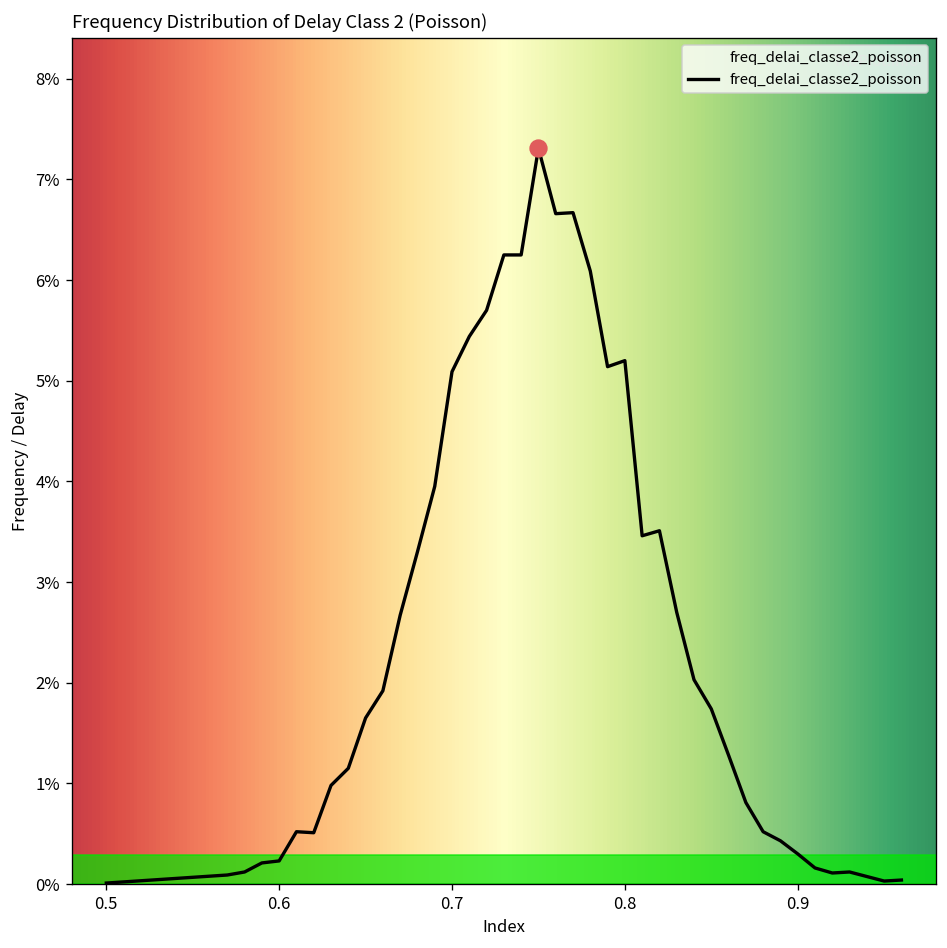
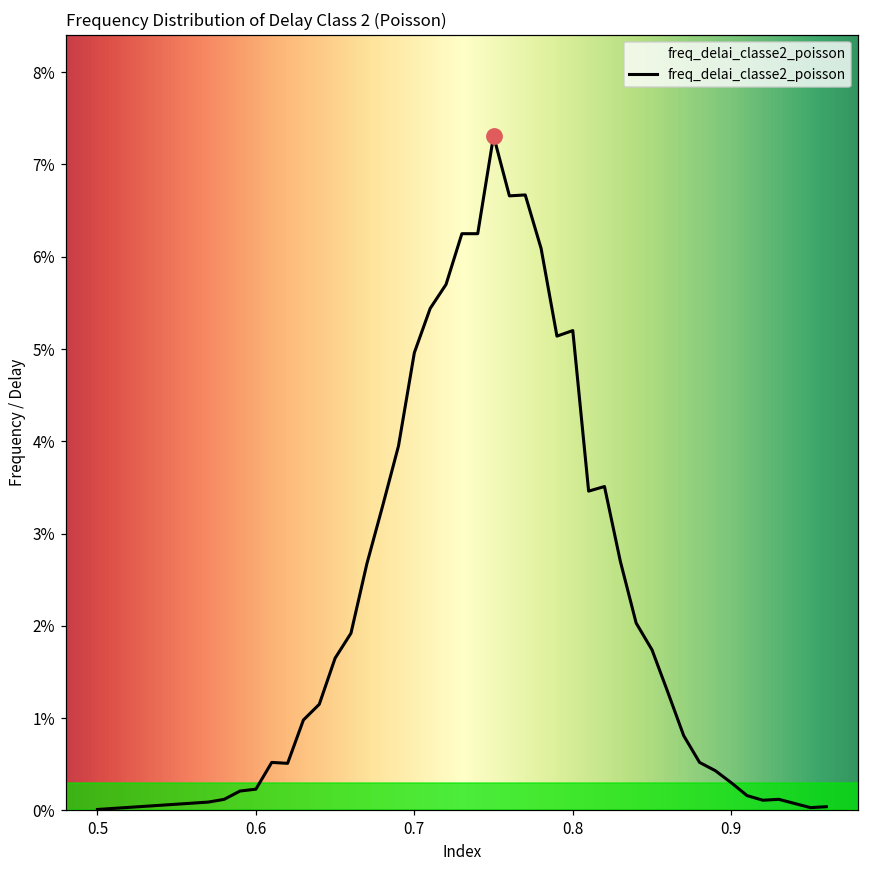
freq_delai_classe2_poisson, 0.7: 5.1% -> 5.0%
